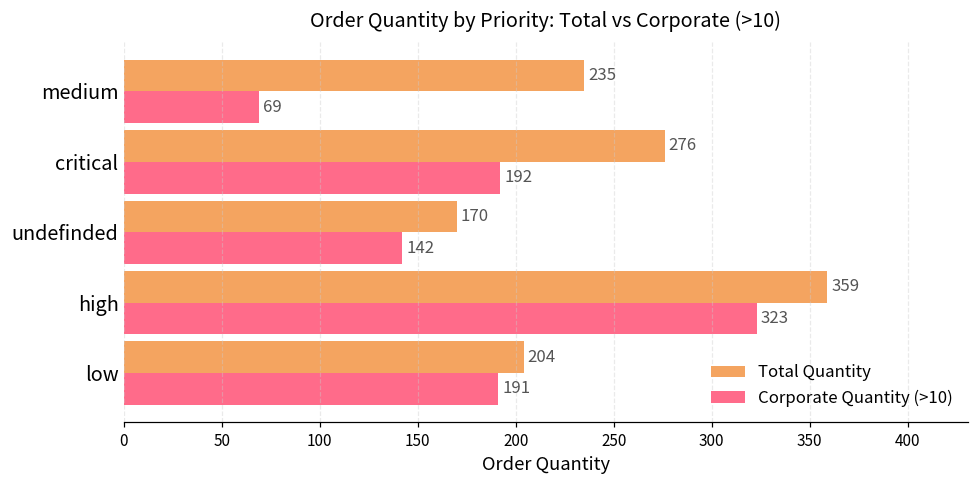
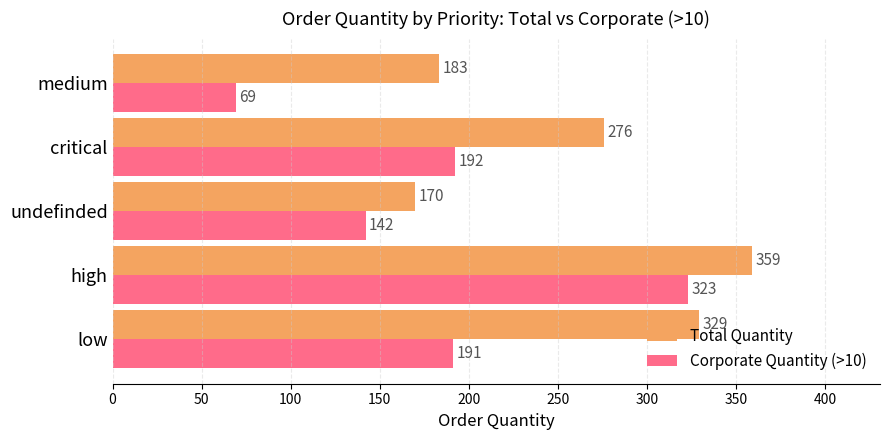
Total Quantity, medium: 235 -> 183
Total Quantity, low: 204 -> 329
